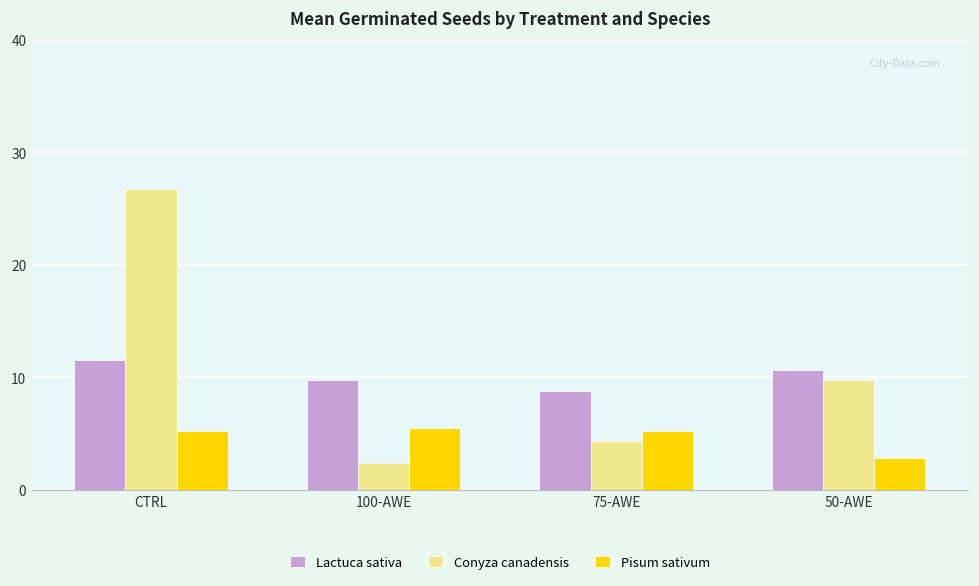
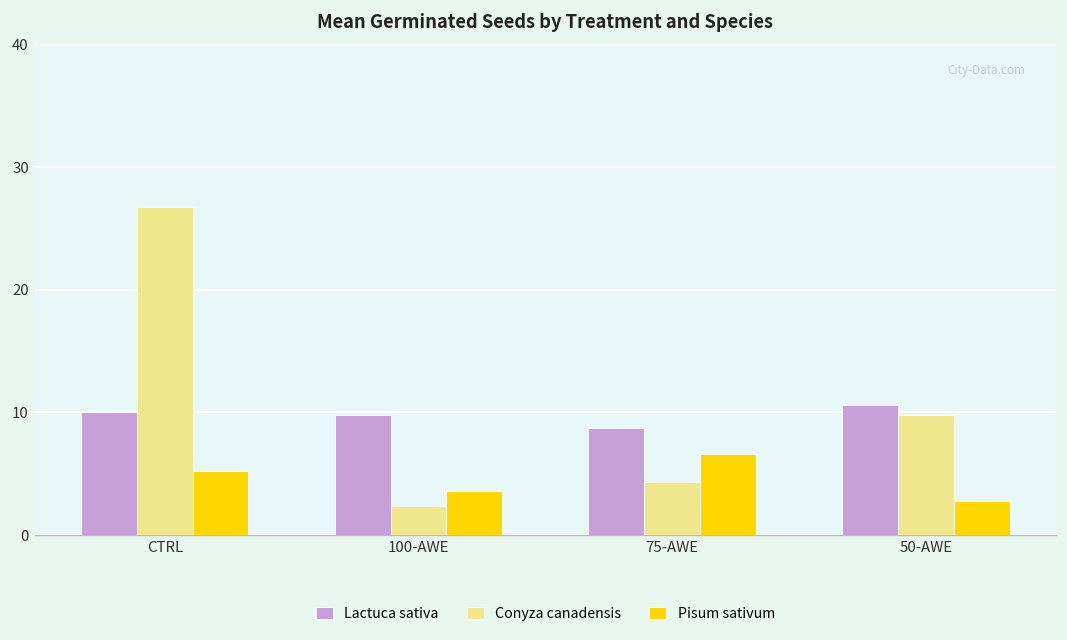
Lactuca sativa, CTRL: 11.5 -> 10.0
Pisum sativum, 100-AWE: 5.5 -> 3.6
Pisum sativum, 75-AWE: 5.3 -> 6.6
